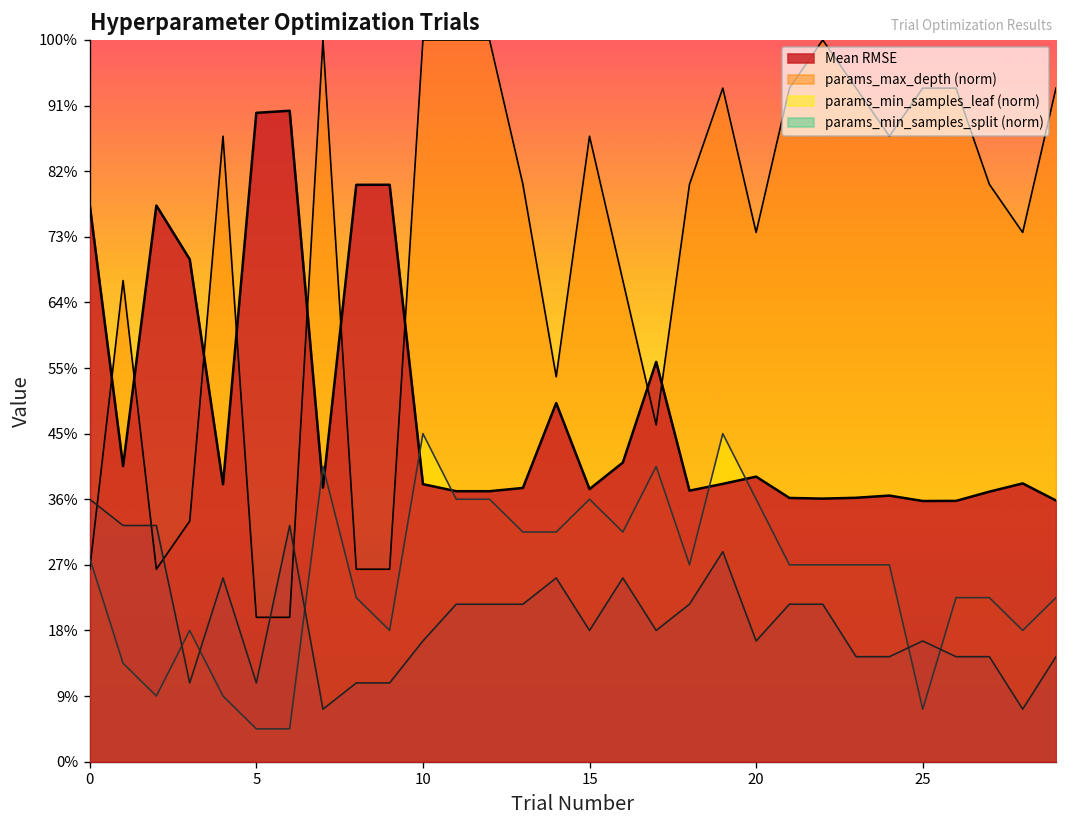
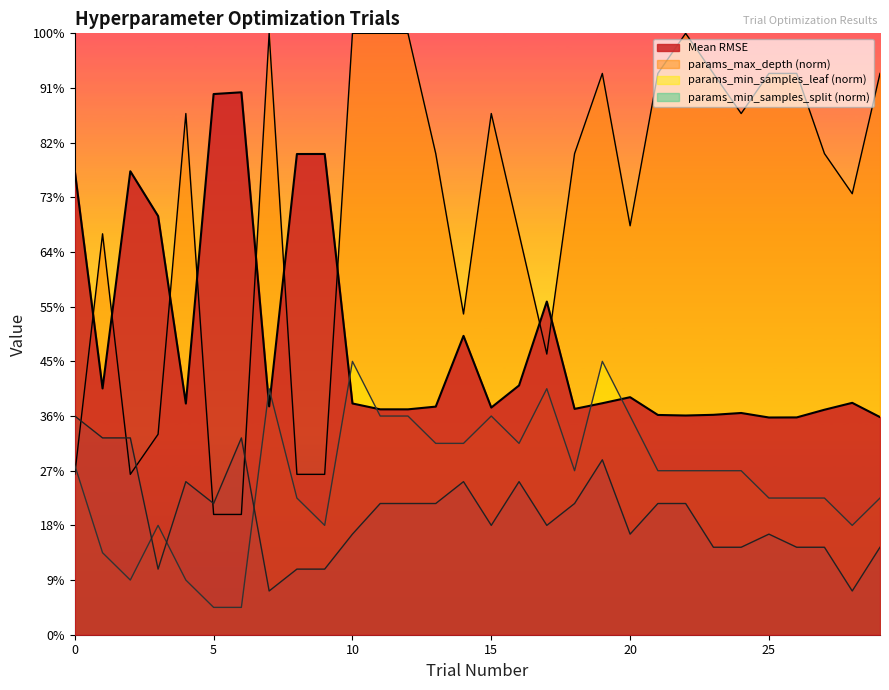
params_min_samples_split (norm), 5: 11% -> 22%
params_max_depth (norm), 20: 73% -> 68%
params_min_samples_leaf (norm), 25: 7% -> 23%
